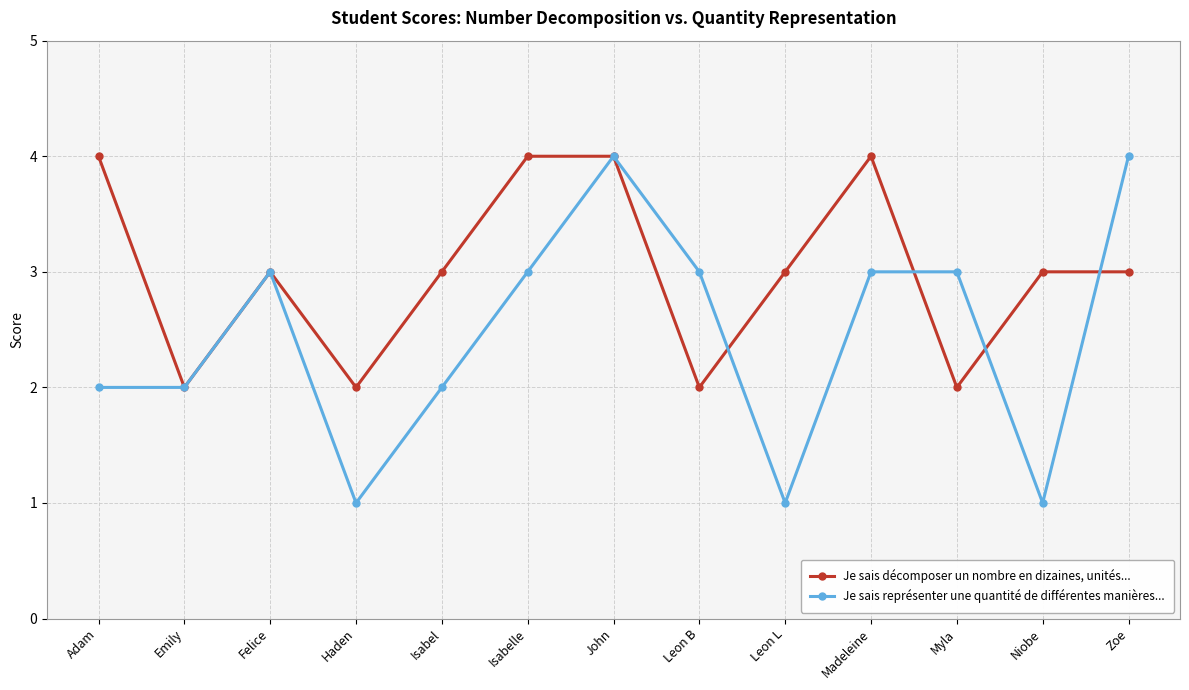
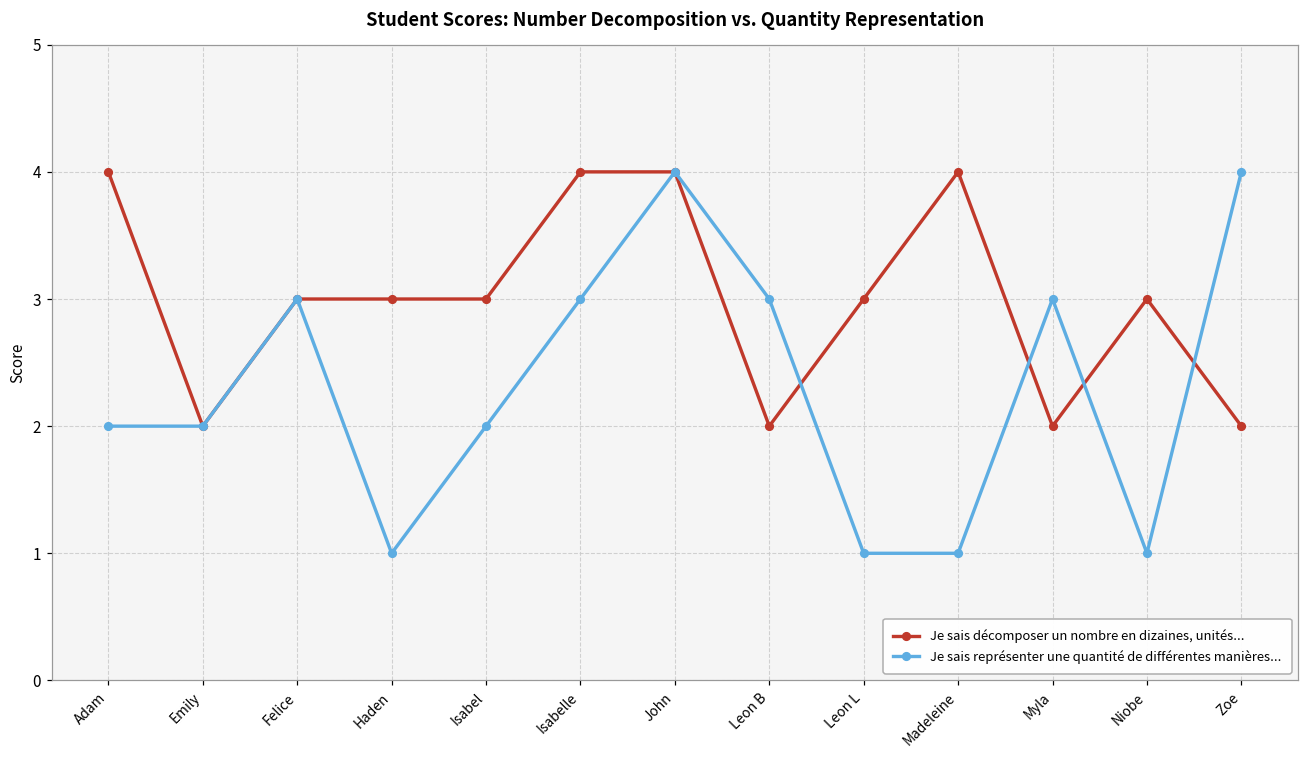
Je sais décomposer un nombre en dizaines, unités..., Haden: 2 -> 3
Je sais représenter une quantité de différentes manières..., Madeleine: 3 -> 1
Je sais décomposer un nombre en dizaines, unités..., Zoe: 3 -> 2
